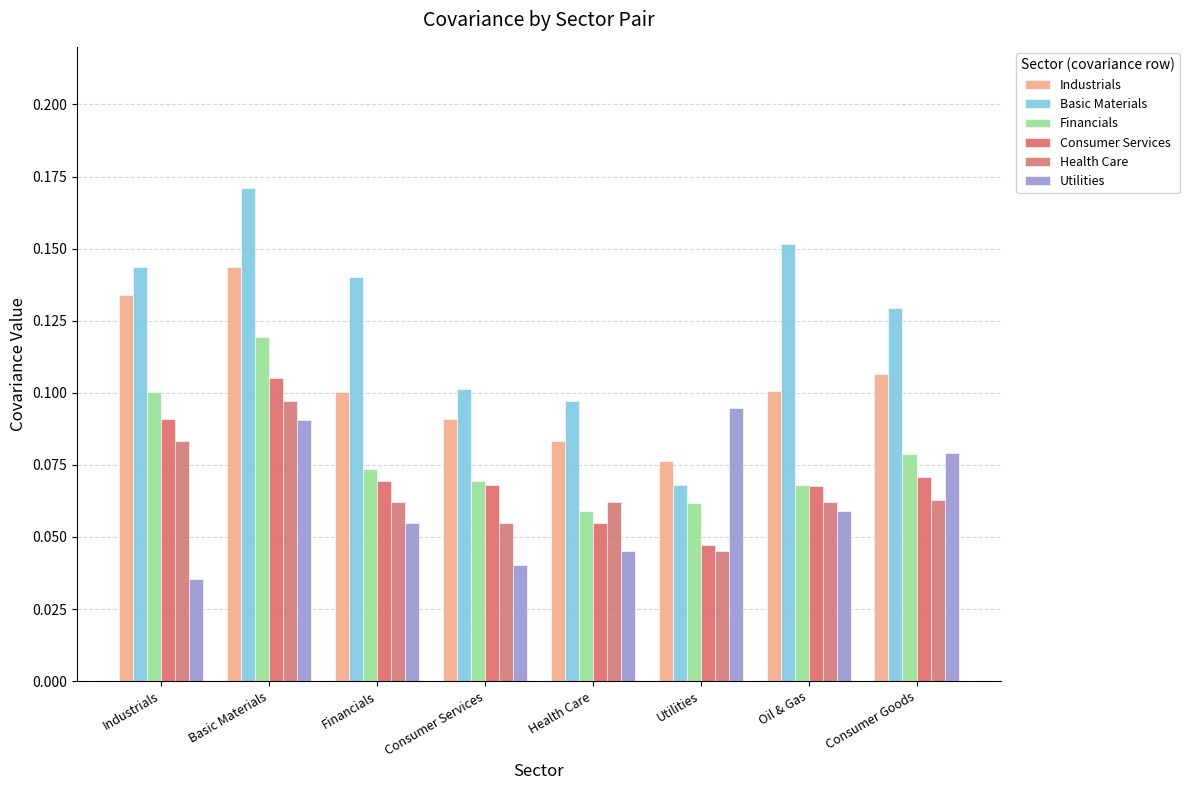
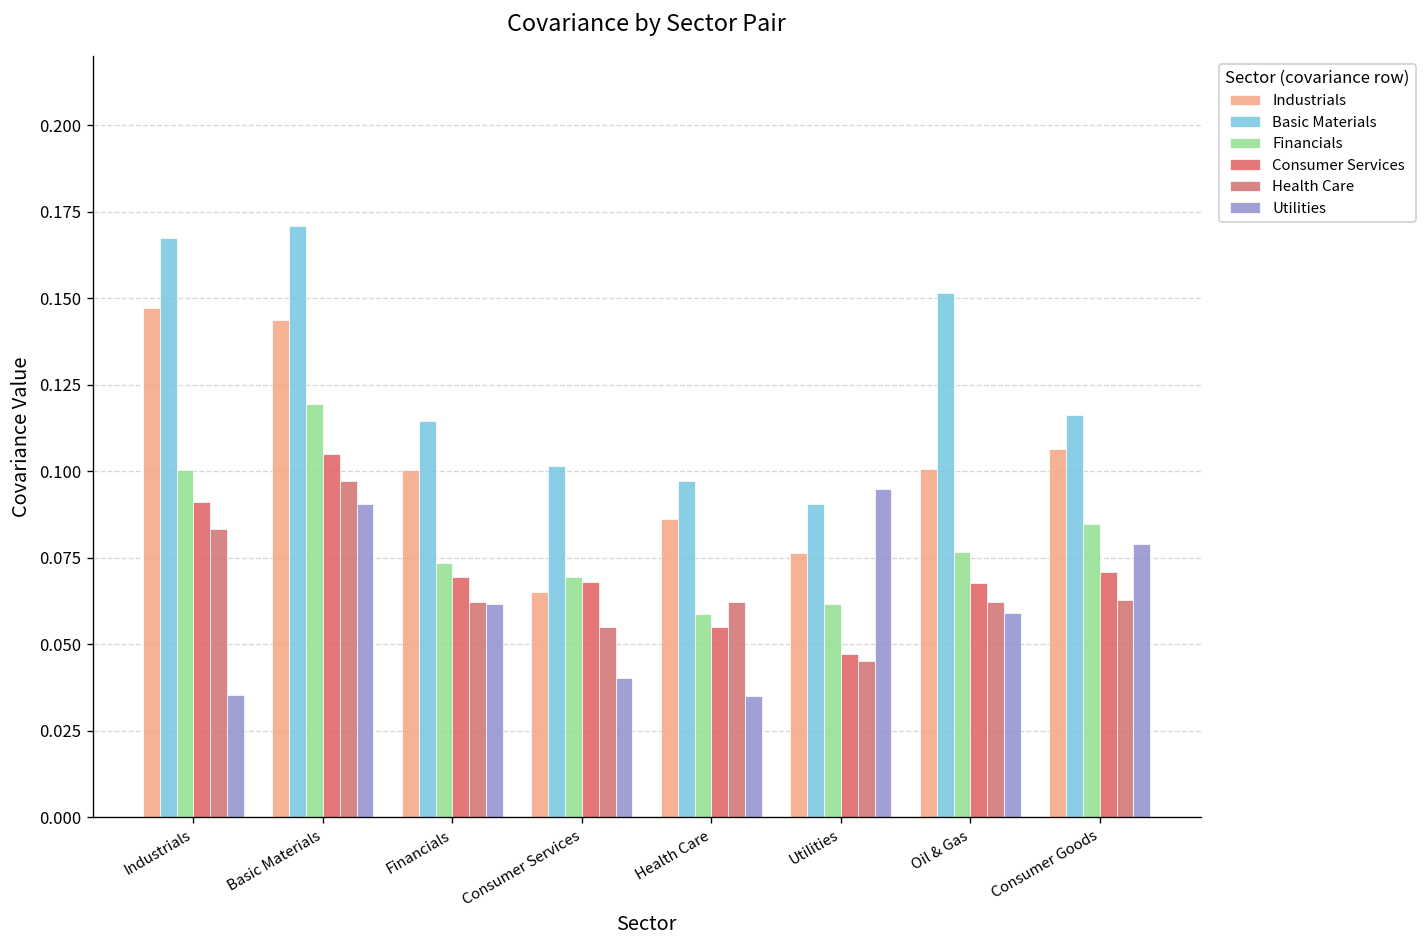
Industrials, Industrials: 0.134 -> 0.147
Basic Materials, Industrials: 0.144 -> 0.168
Basic Materials, Financials: 0.140 -> 0.115
Utilities, Financials: 0.055 -> 0.062
Industrials, Consumer Services: 0.091 -> 0.065
Industrials, Health Care: 0.083 -> 0.086
Utilities, Health Care: 0.045 -> 0.035
Basic Materials, Utilities: 0.068 -> 0.091
Financials, Oil & Gas: 0.068 -> 0.077
Basic Materials, Consumer Goods: 0.129 -> 0.116
Financials, Consumer Goods: 0.079 -> 0.085
